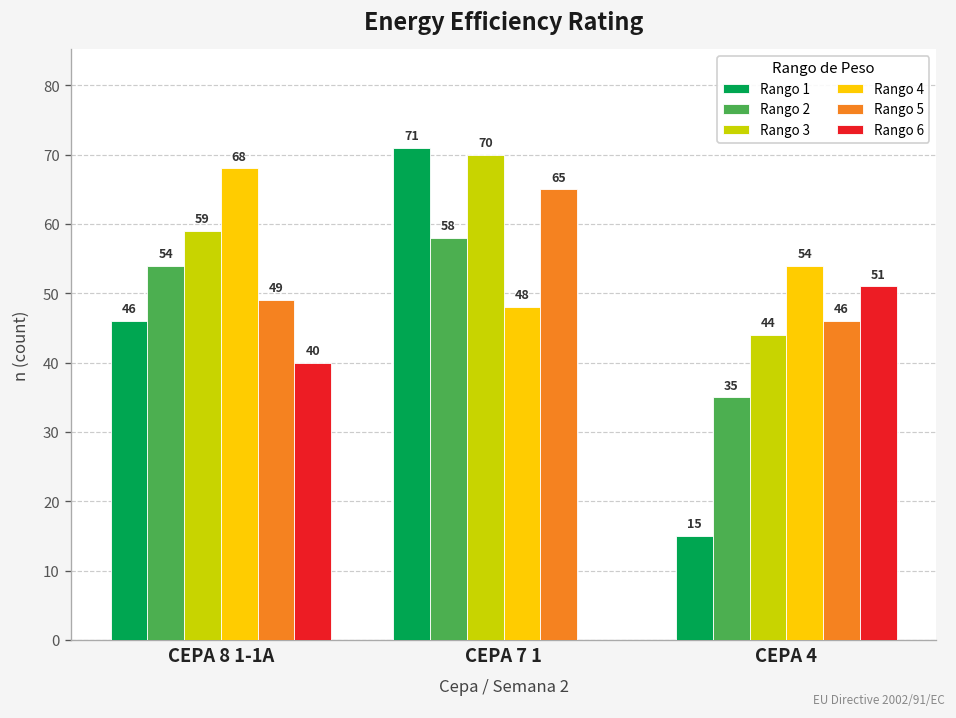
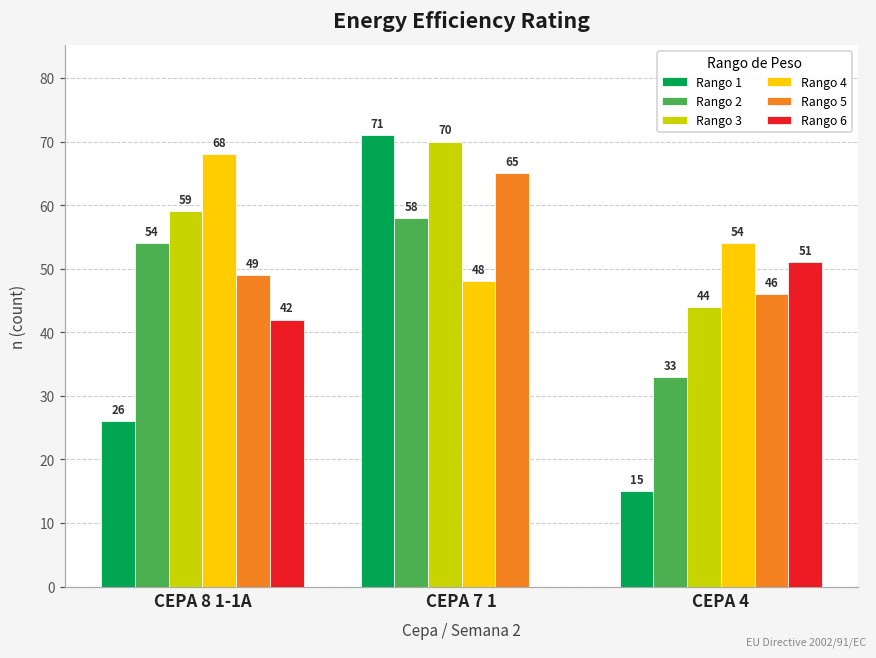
Rango 1, CEPA 8 1-1A: 46 -> 26
Rango 6, CEPA 8 1-1A: 40 -> 42
Rango 2, CEPA 4: 35 -> 33
